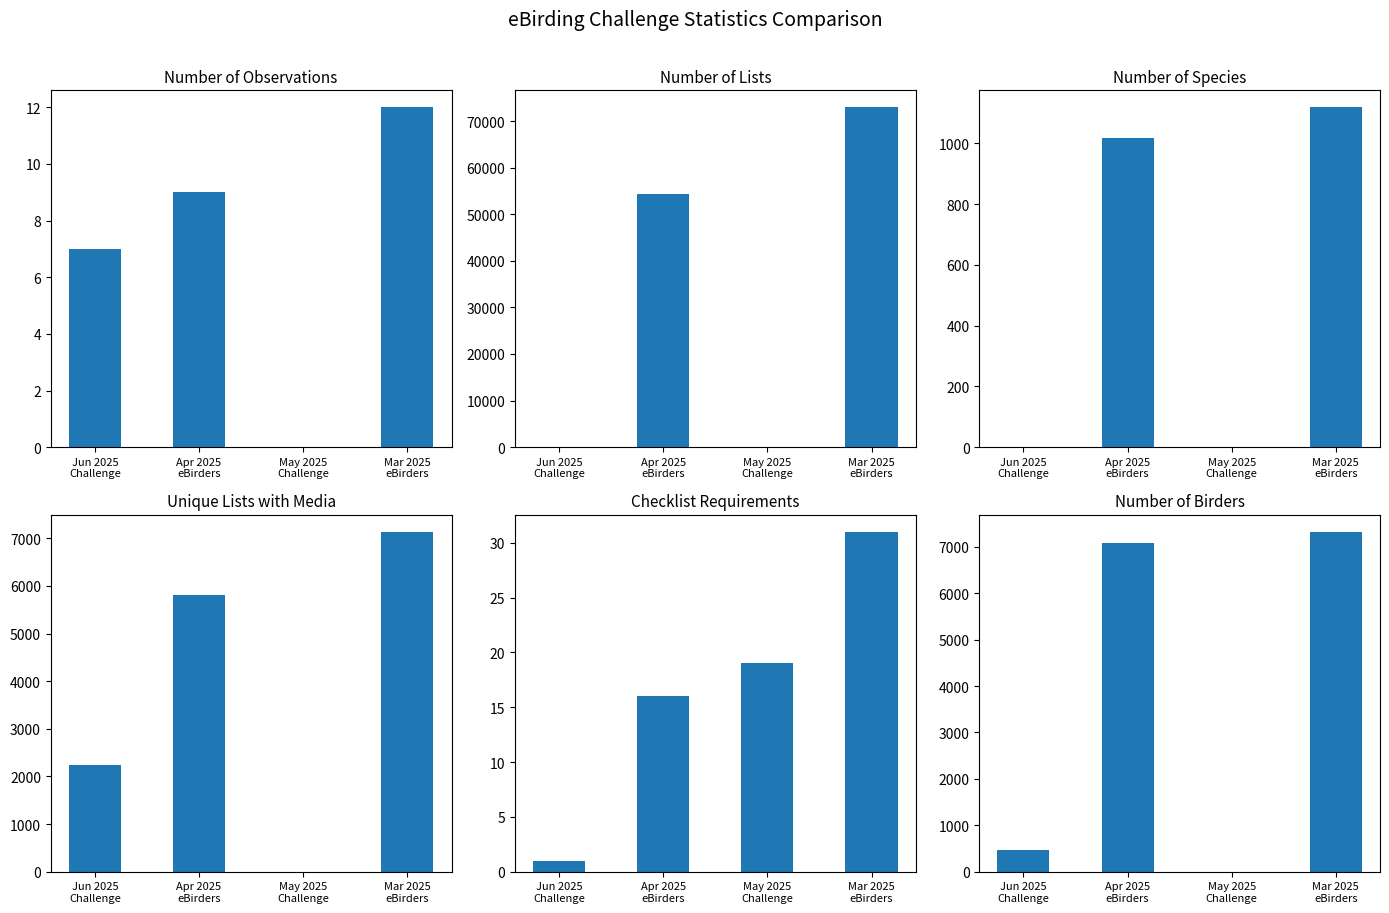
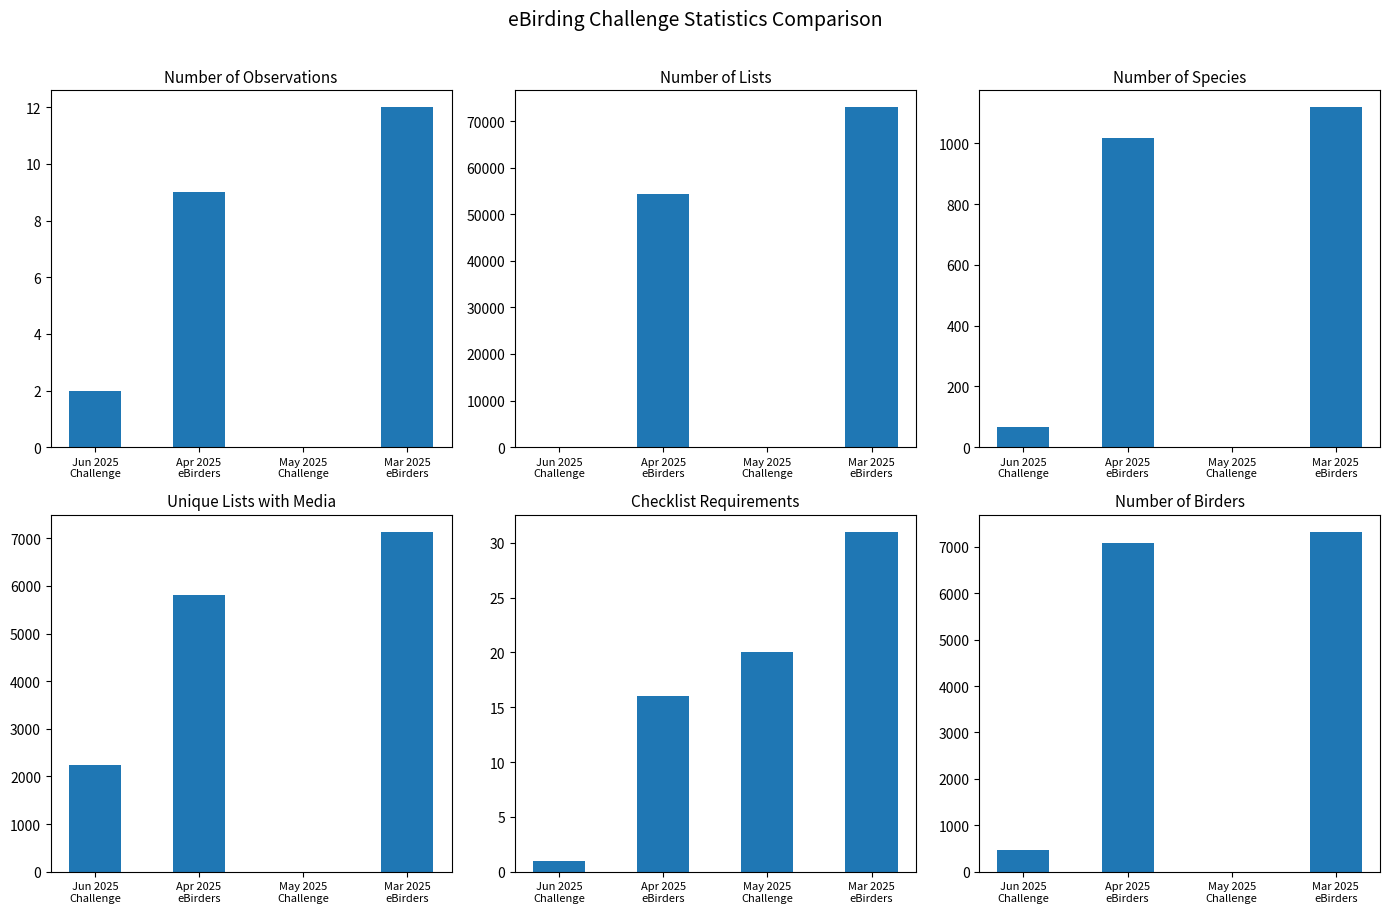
Number of Observations, Jun 2025 Challenge: 7 -> 2
Number of Species, Jun 2025 Challenge: 0 -> 70
Checklist Requirements, May 2025 Challenge: 19 -> 20
